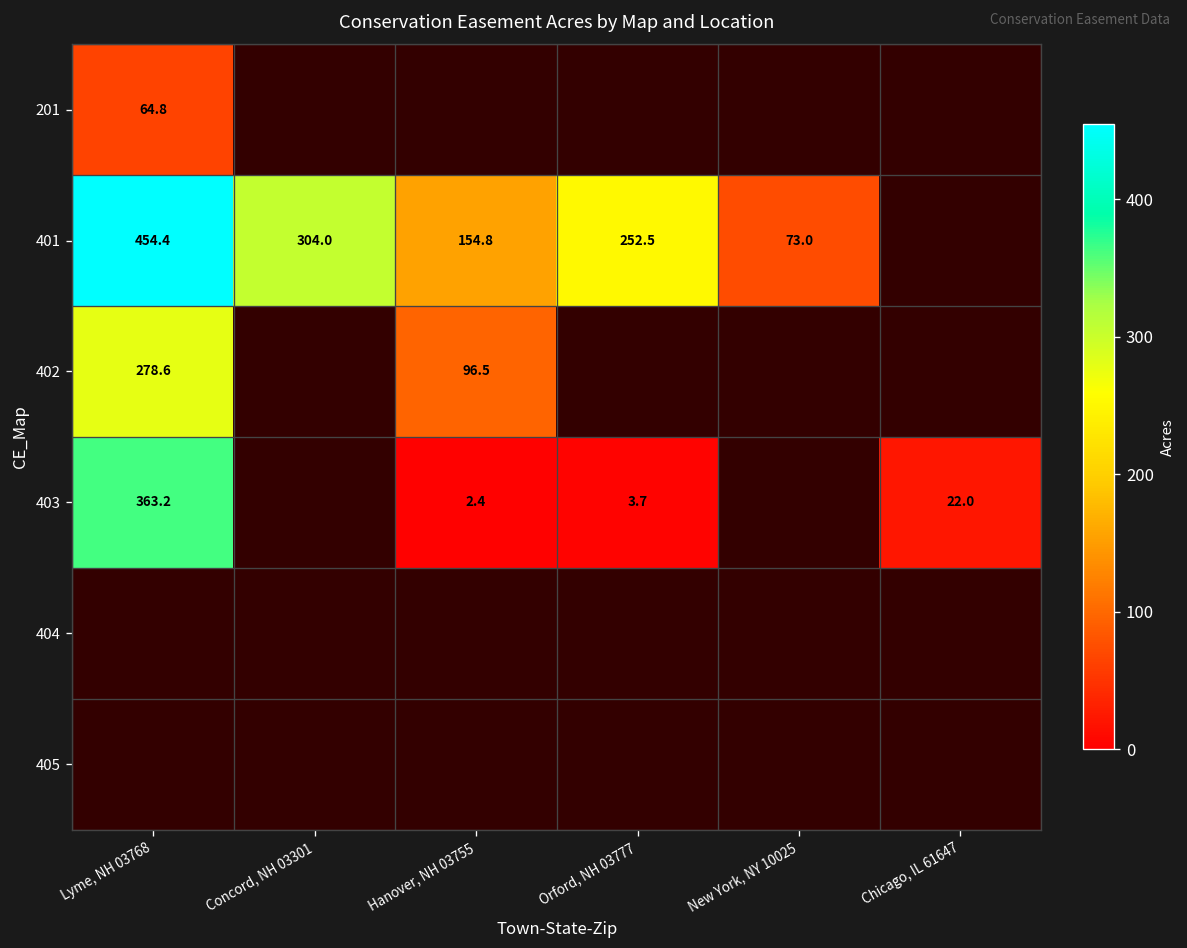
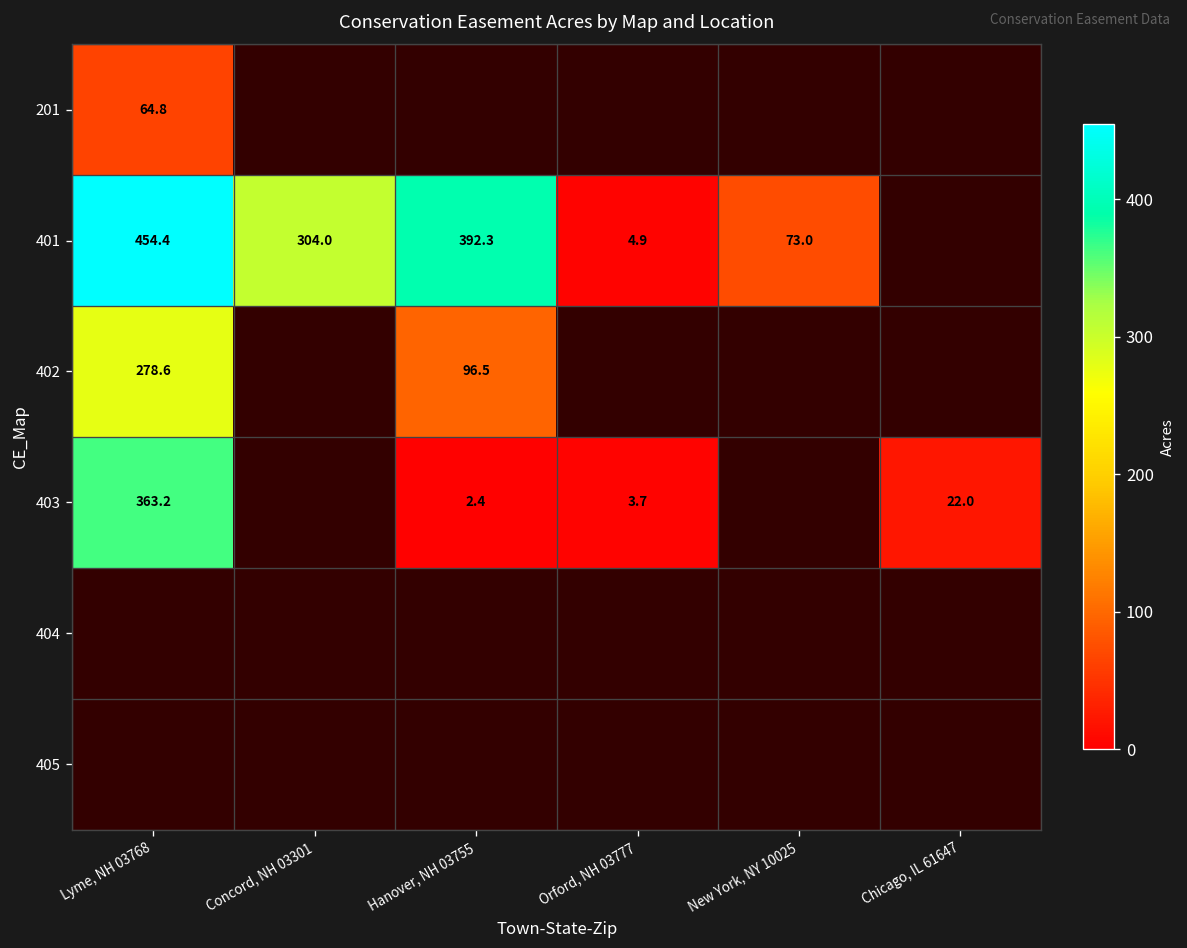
401, Hanover, NH 03755: 154.8 -> 392.3
401, Orford, NH 03777: 252.5 -> 4.9
